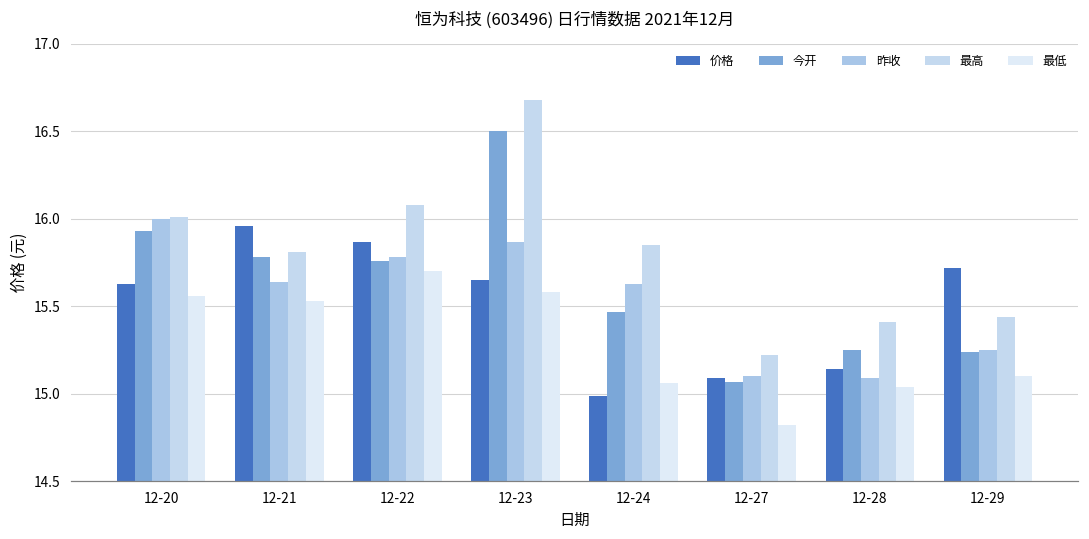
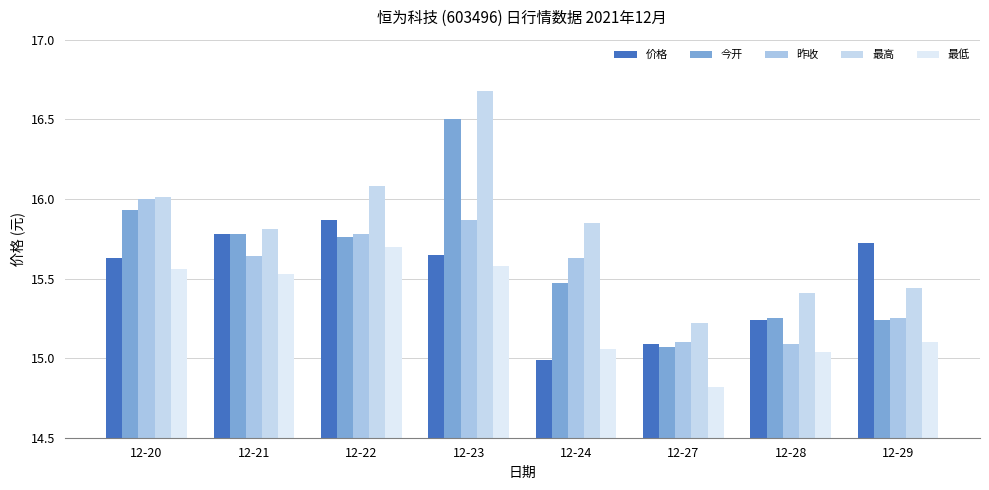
价格, 12-21: 15.96 -> 15.78
价格, 12-28: 15.14 -> 15.24
